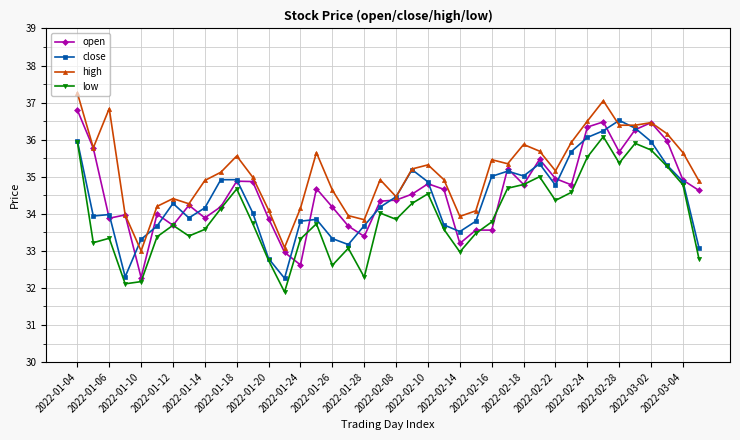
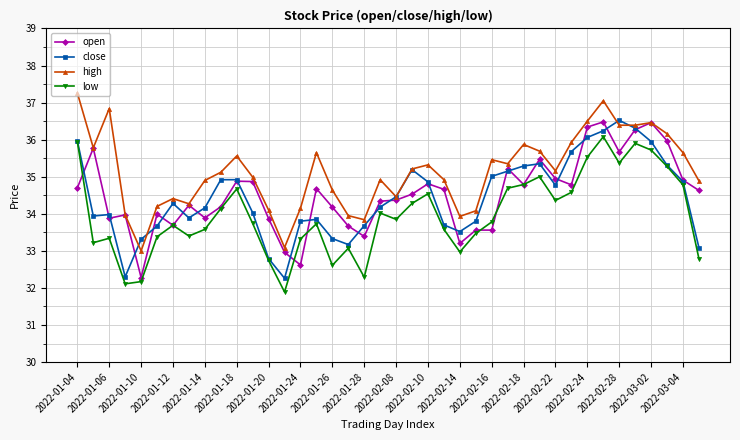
open, 2022-01-04: 36.8 -> 34.7
close, 2022-02-18: 35.0 -> 35.3
